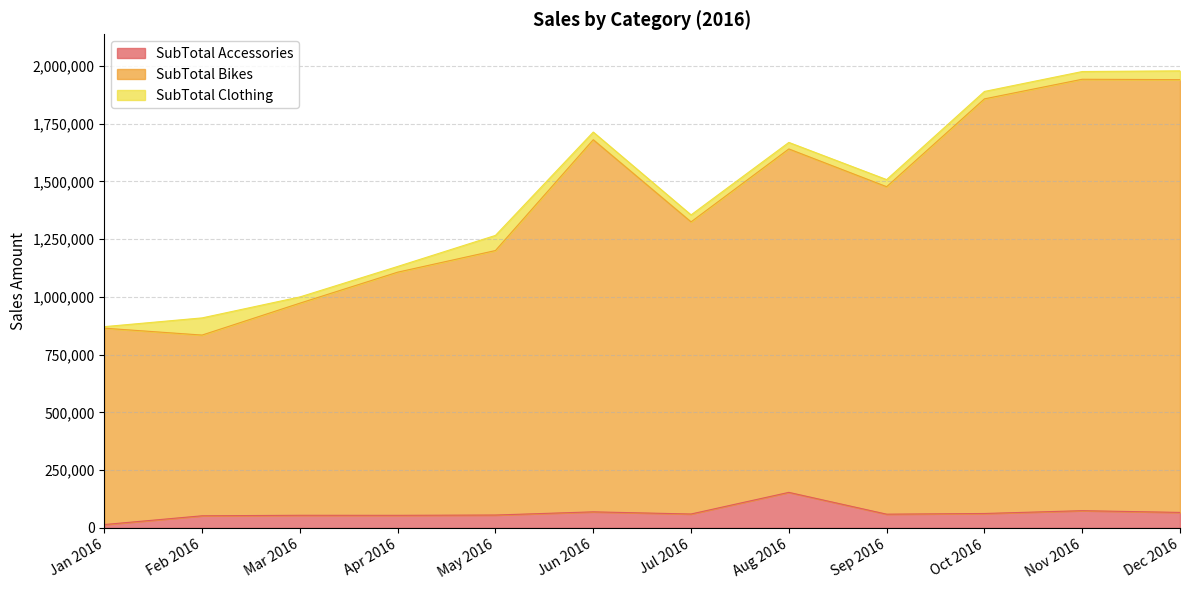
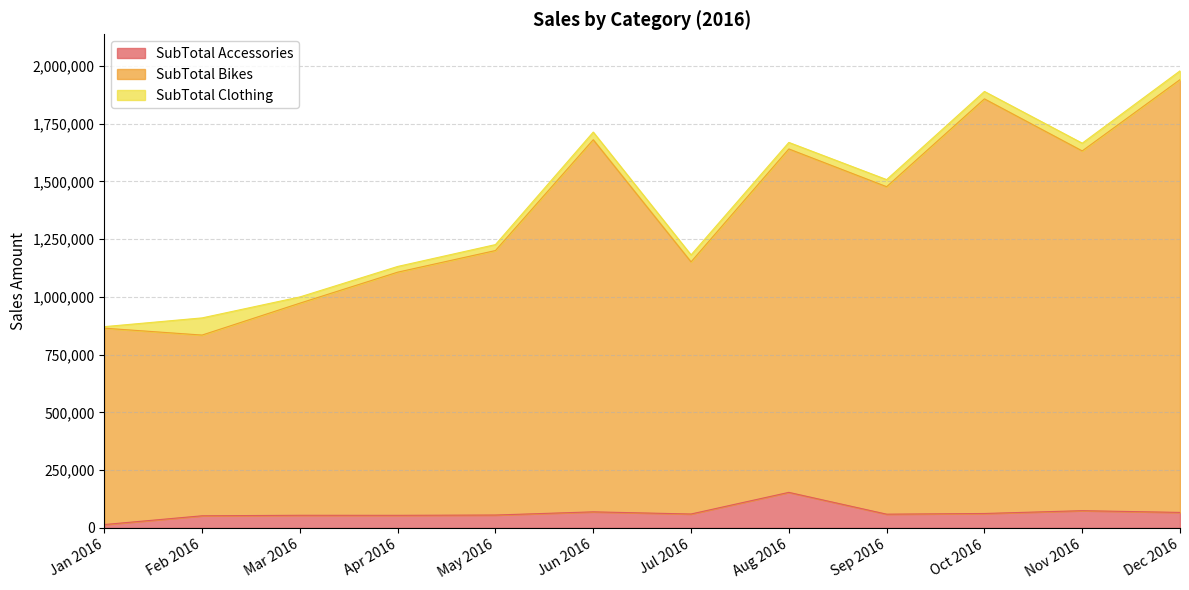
SubTotal Clothing, May 2016: 70,000 -> 30,000
SubTotal Bikes, Jul 2016: 1,260,000 -> 1,090,000
SubTotal Bikes, Nov 2016: 1,870,000 -> 1,560,000
